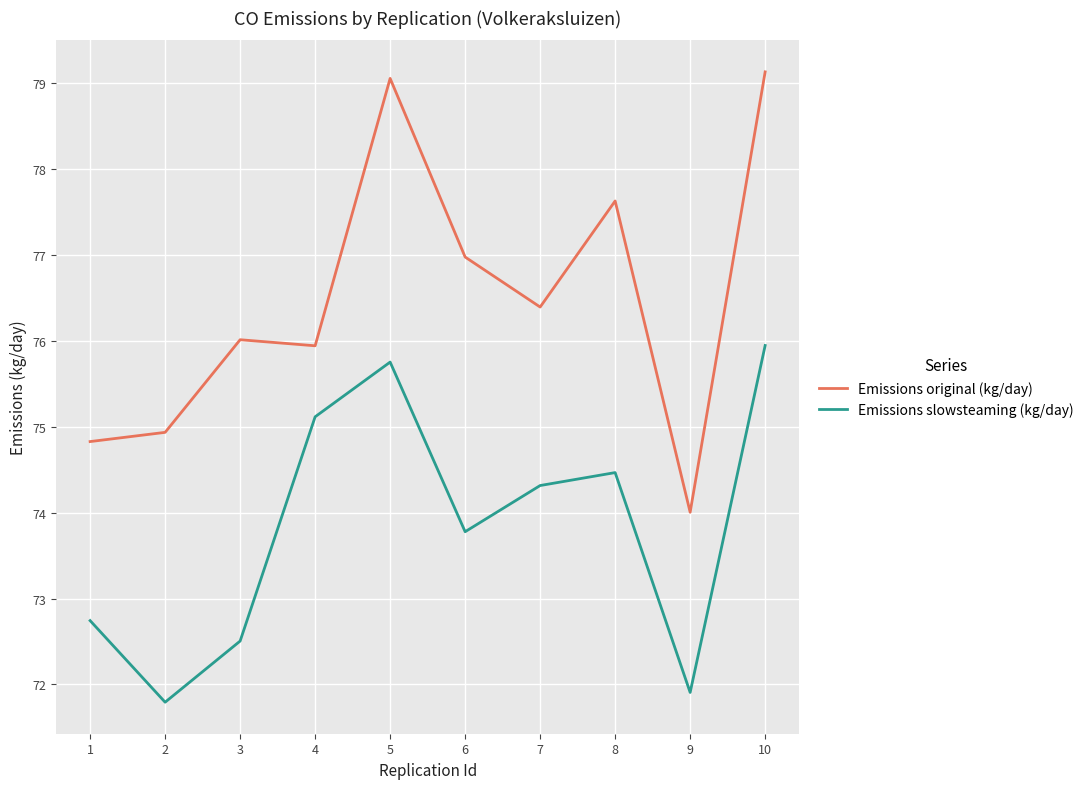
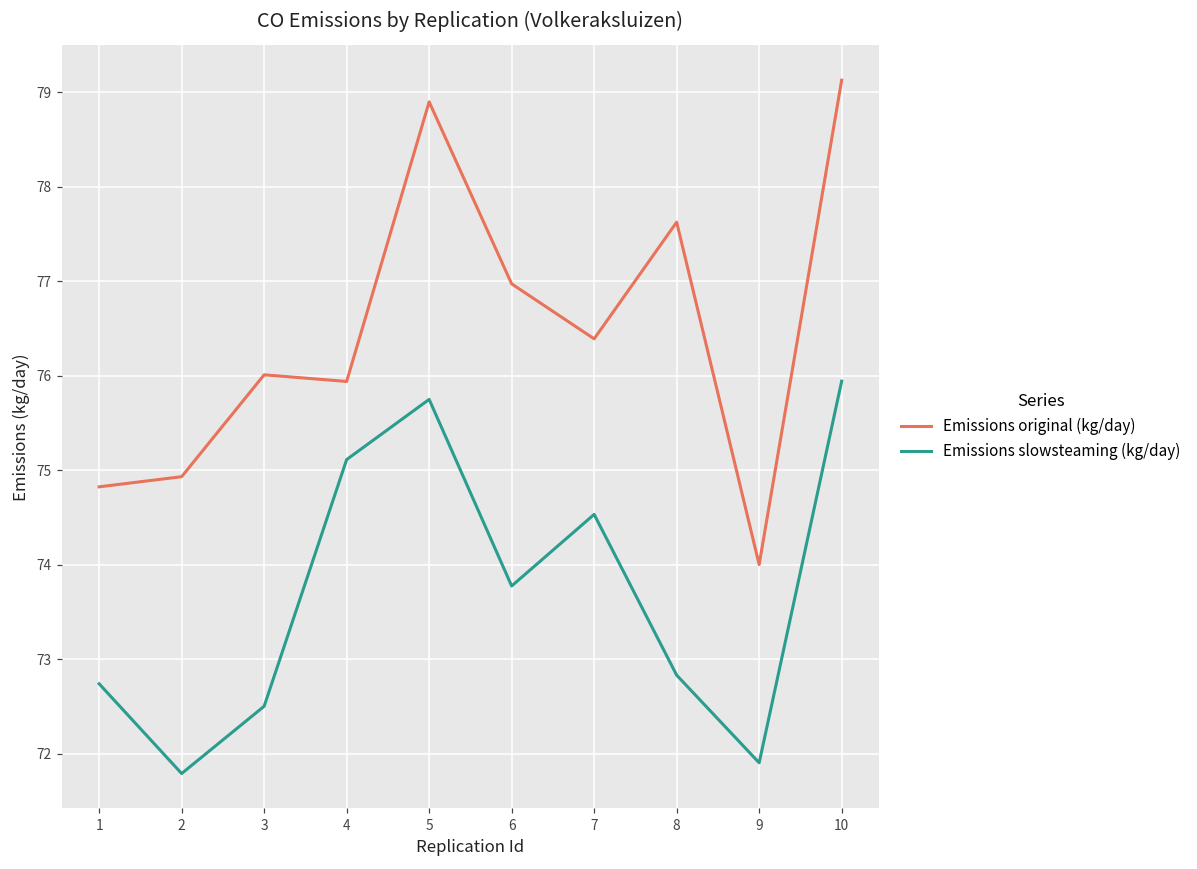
Emissions original (kg/day), 5: 79.1 -> 78.9
Emissions slowsteaming (kg/day), 7: 74.3 -> 74.5
Emissions slowsteaming (kg/day), 8: 74.5 -> 72.8
